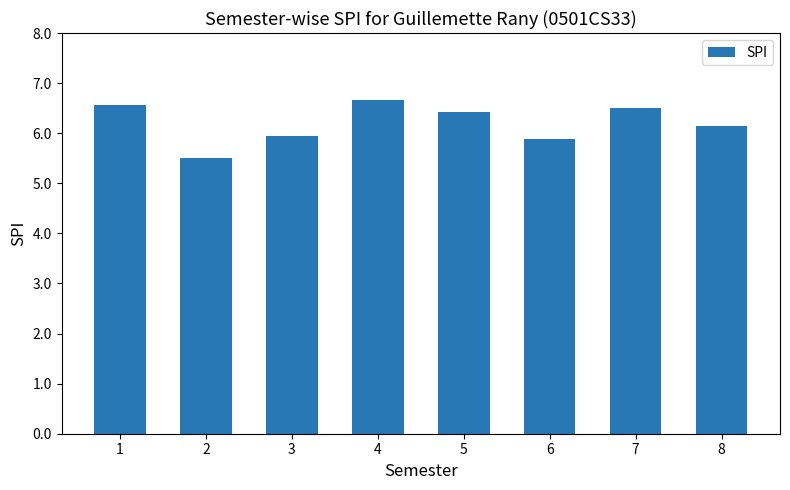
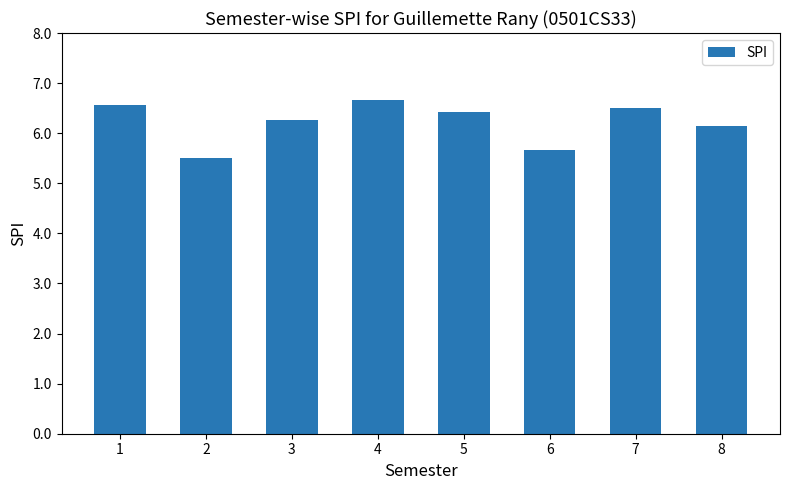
3: 5.9 -> 6.3
6: 5.9 -> 5.7
